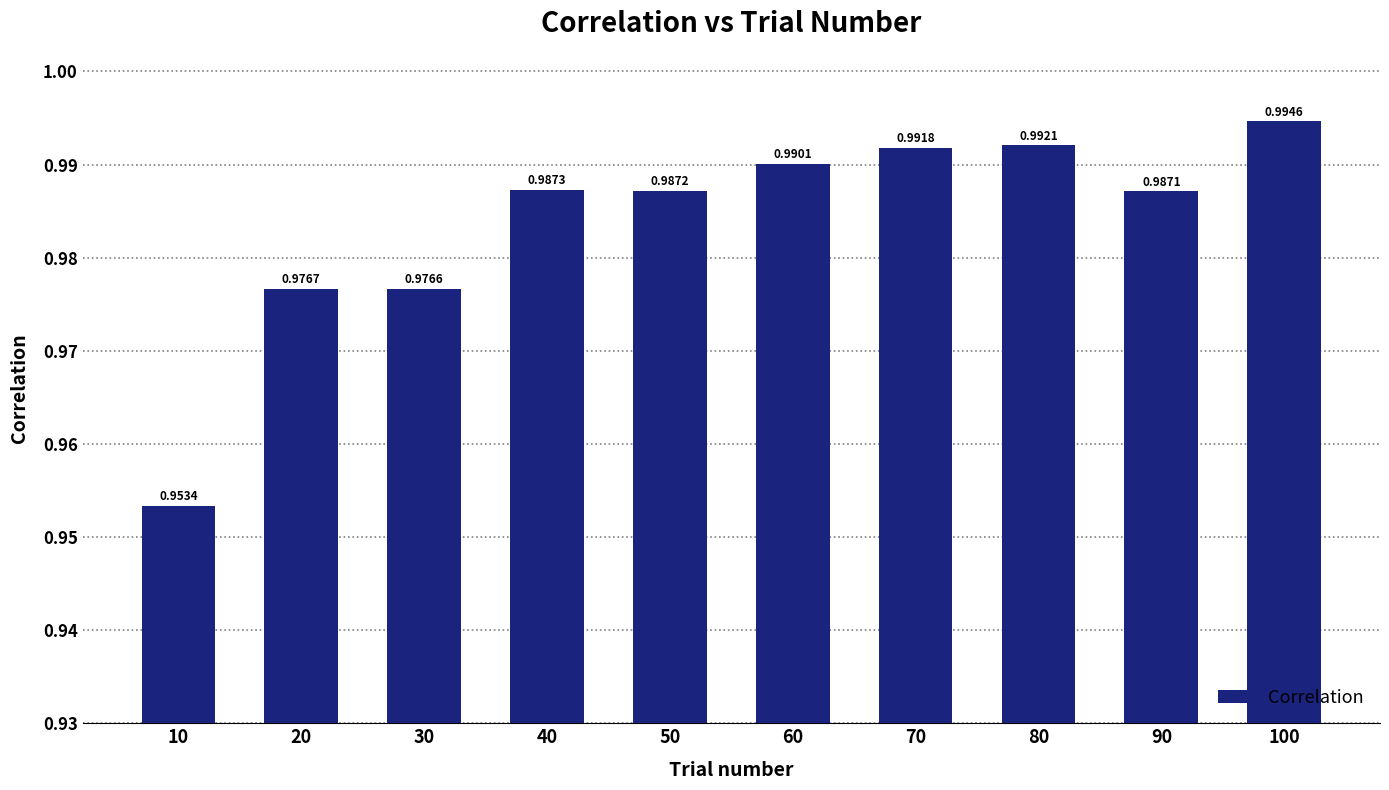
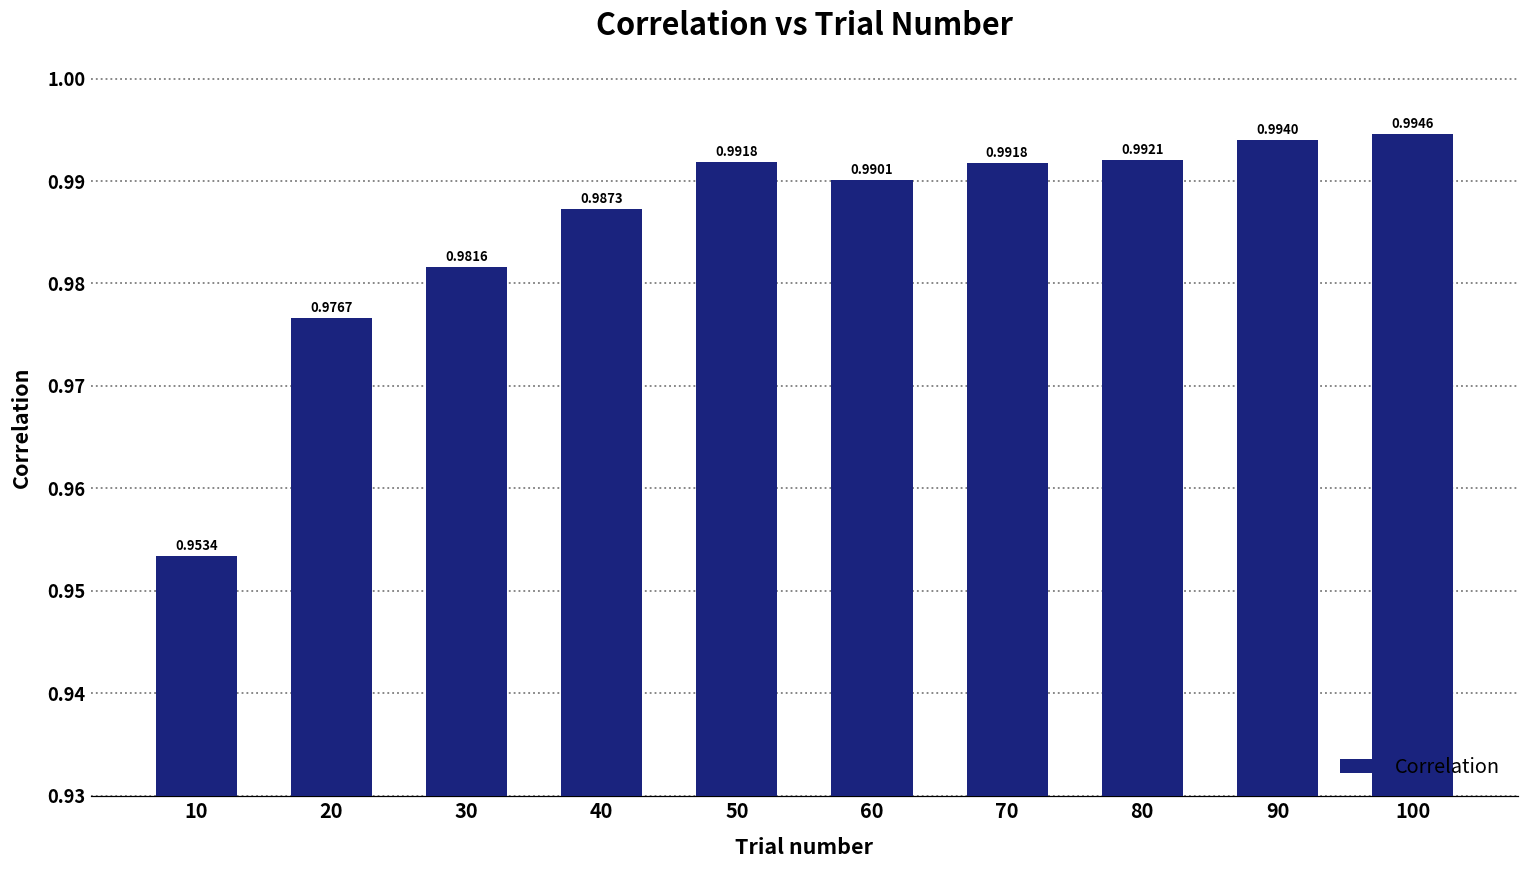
30: 0.9766 -> 0.9816
50: 0.9872 -> 0.9918
90: 0.9871 -> 0.9940
